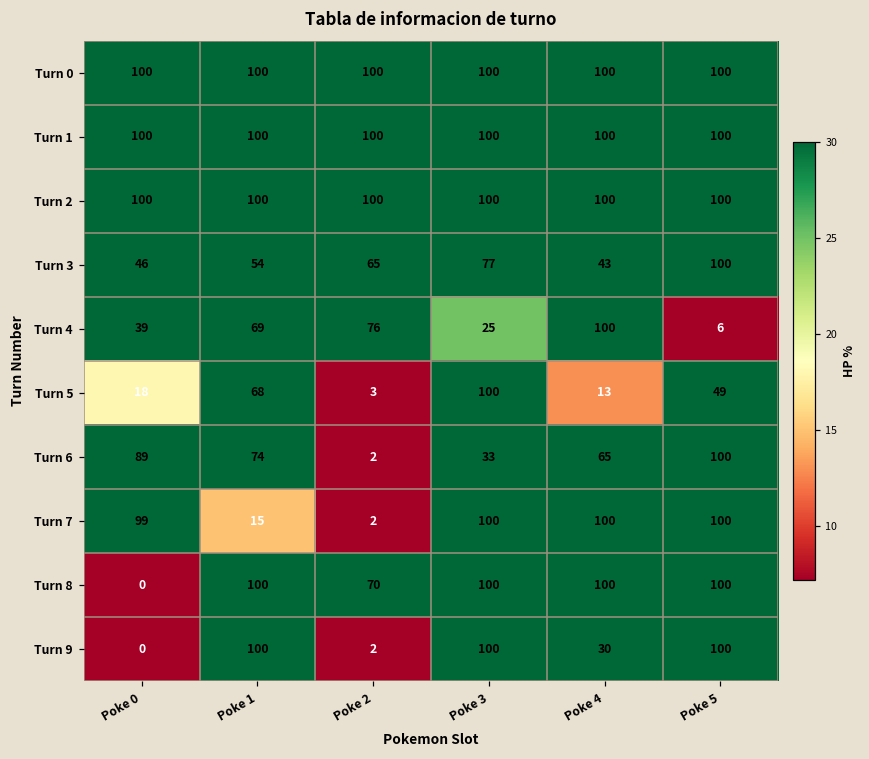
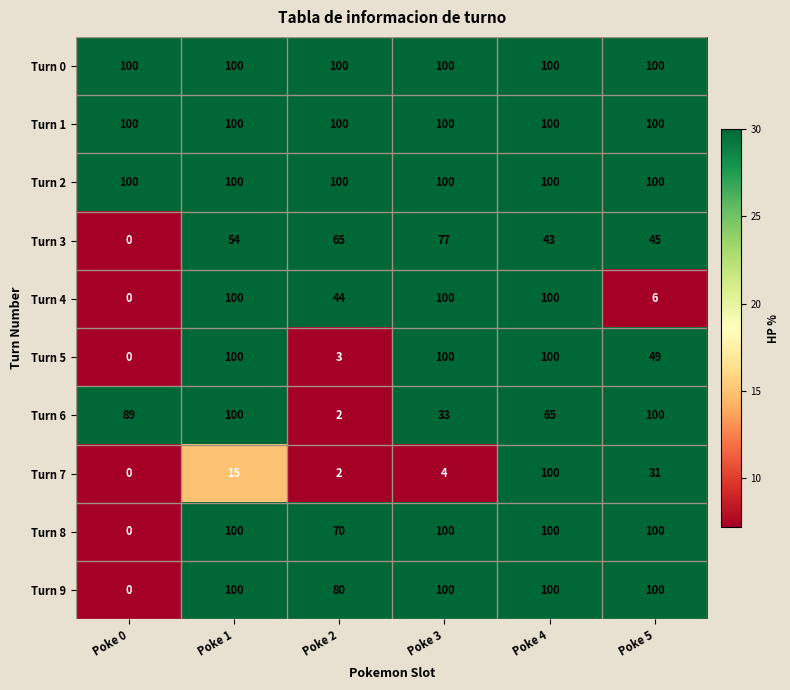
Turn 3, Poke 0: 46 -> 0
Turn 3, Poke 5: 100 -> 45
Turn 4, Poke 0: 39 -> 0
Turn 4, Poke 1: 69 -> 100
Turn 4, Poke 2: 76 -> 44
Turn 4, Poke 3: 25 -> 100
Turn 5, Poke 0: 18 -> 0
Turn 5, Poke 1: 68 -> 100
Turn 5, Poke 4: 13 -> 100
Turn 6, Poke 1: 74 -> 100
Turn 7, Poke 0: 99 -> 0
Turn 7, Poke 3: 100 -> 4
Turn 7, Poke 5: 100 -> 31
Turn 9, Poke 2: 2 -> 80
Turn 9, Poke 4: 30 -> 100
